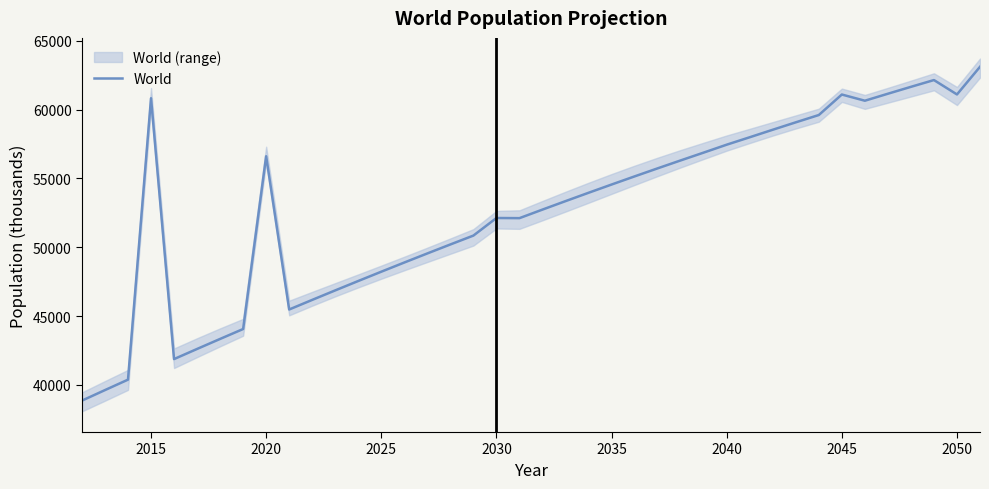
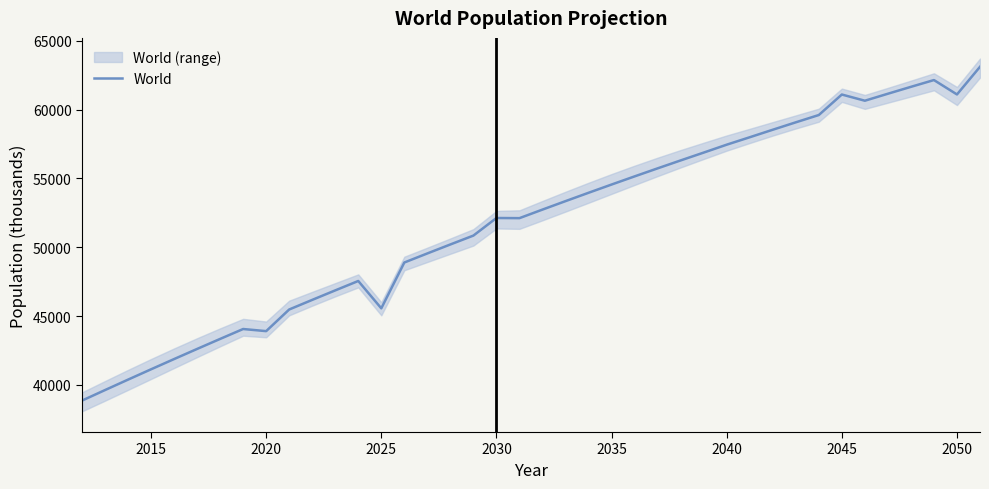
World, 2015: 60800 -> 41100
World, 2020: 56600 -> 43900
World, 2025: 48200 -> 45600
